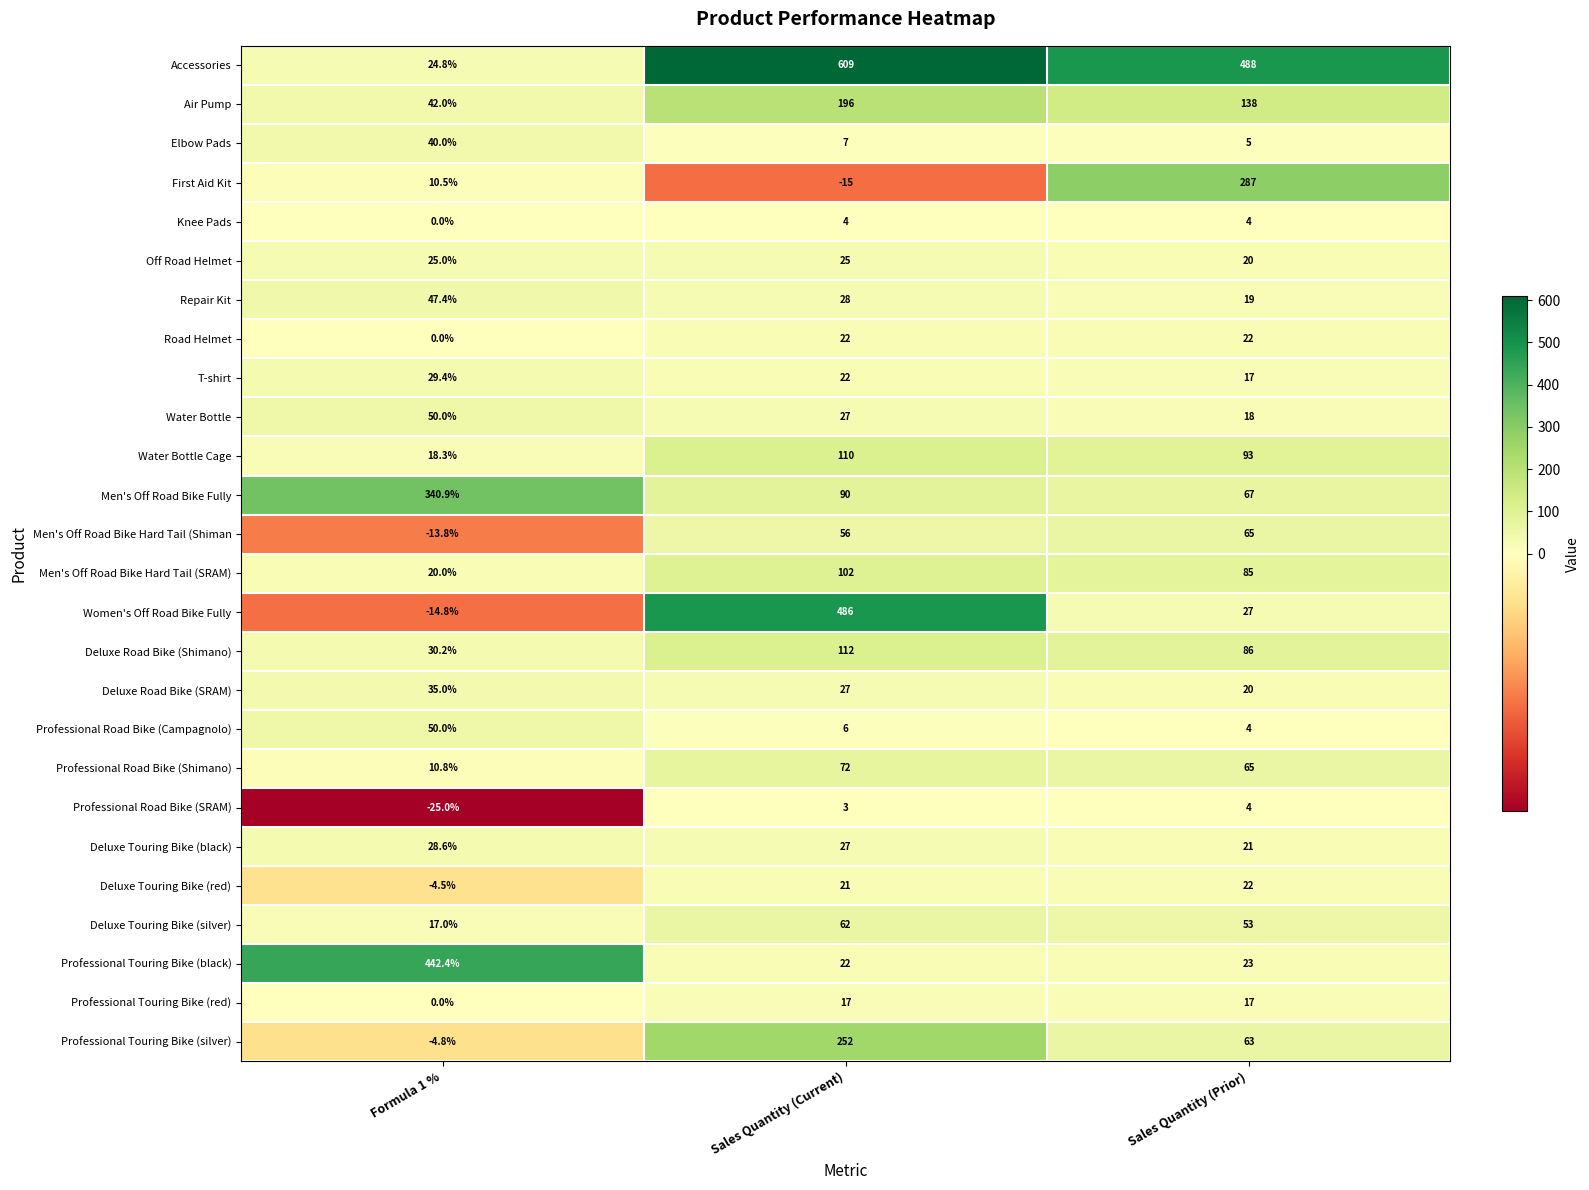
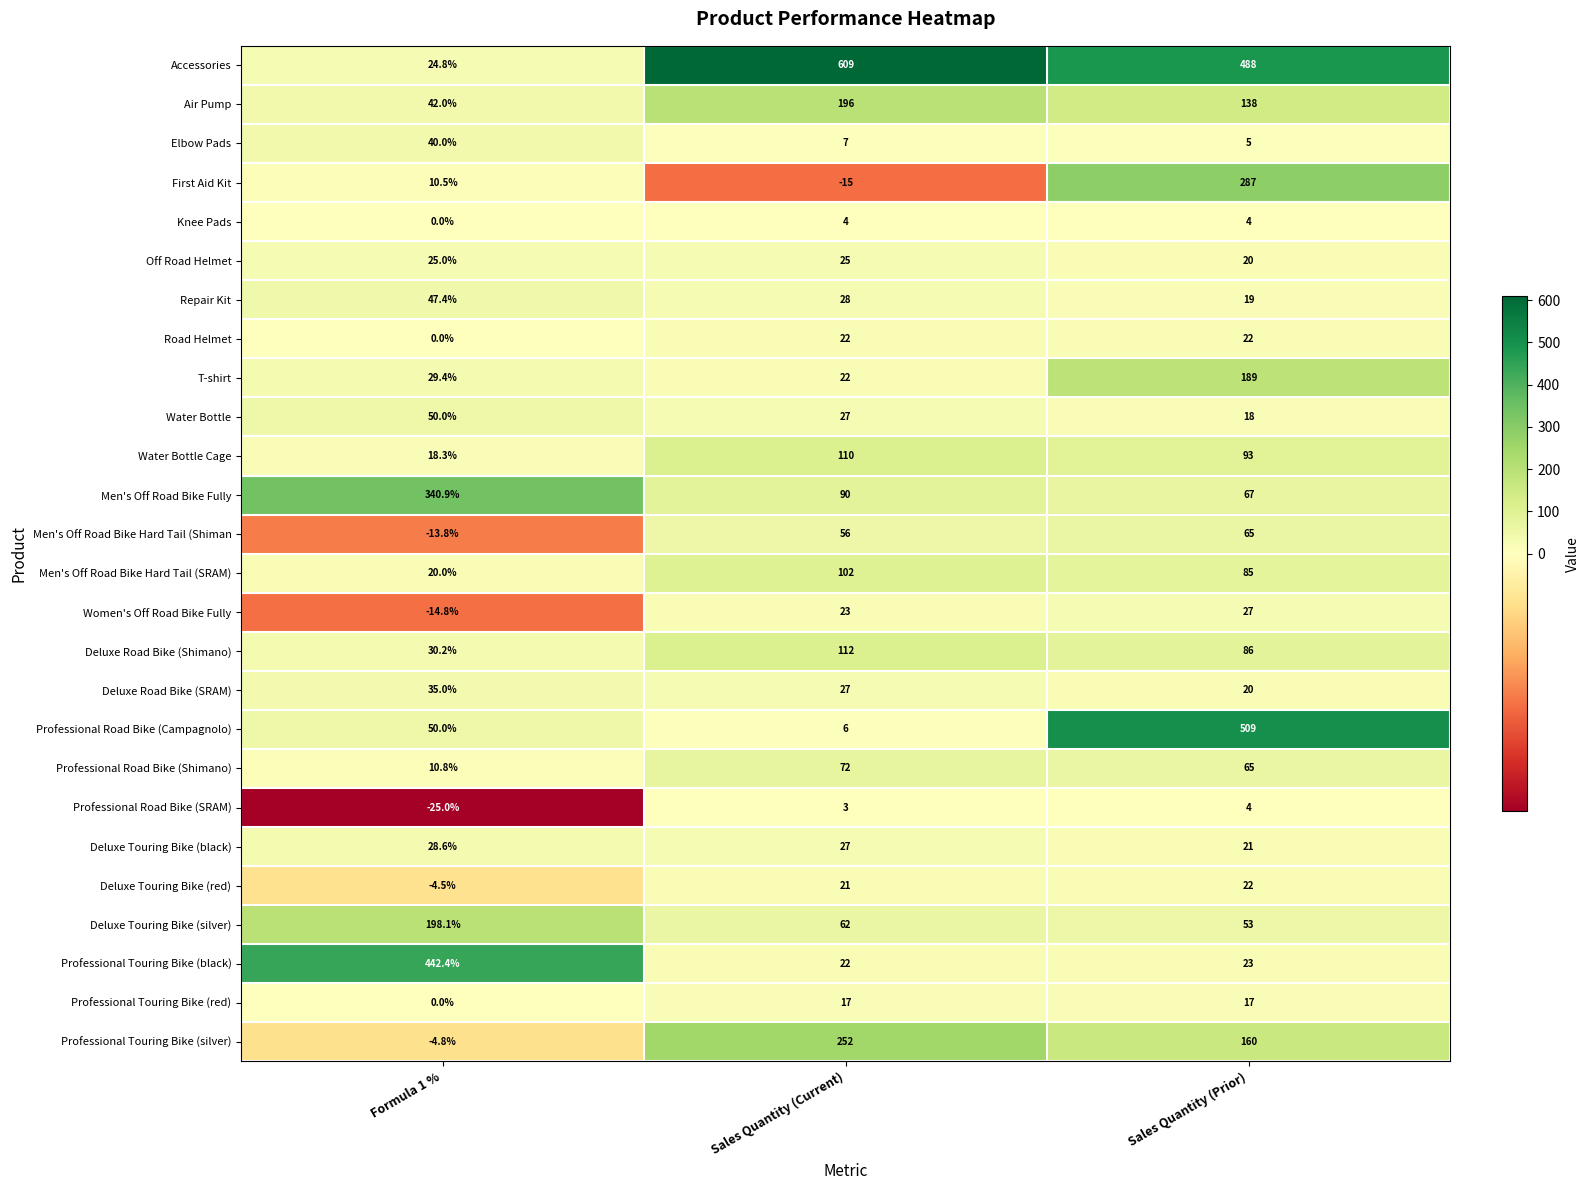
T-shirt, Sales Quantity (Prior): 17 -> 189
Women's Off Road Bike Fully, Sales Quantity (Current): 486 -> 23
Professional Road Bike (Campagnolo), Sales Quantity (Prior): 4 -> 509
Deluxe Touring Bike (silver), Formula 1 %: 17.0% -> 198.1%
Professional Touring Bike (silver), Sales Quantity (Prior): 63 -> 160
